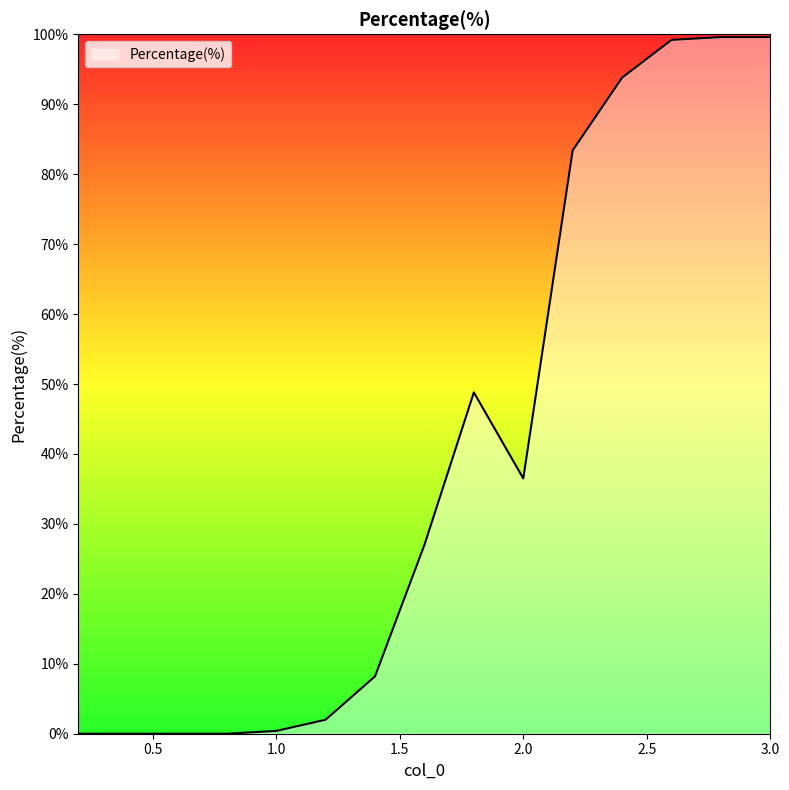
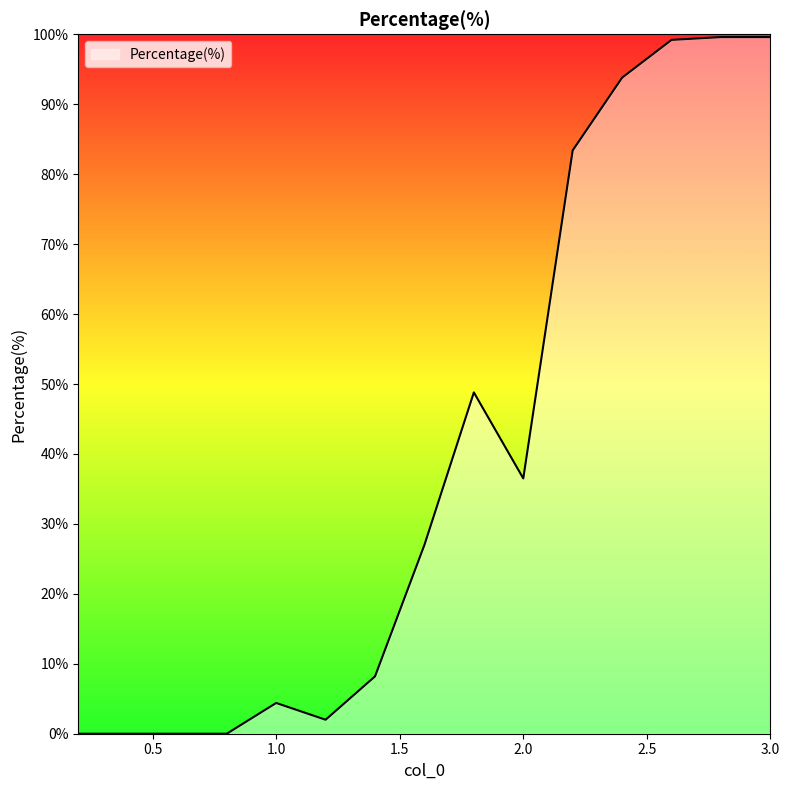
1.0: 0% -> 4%
